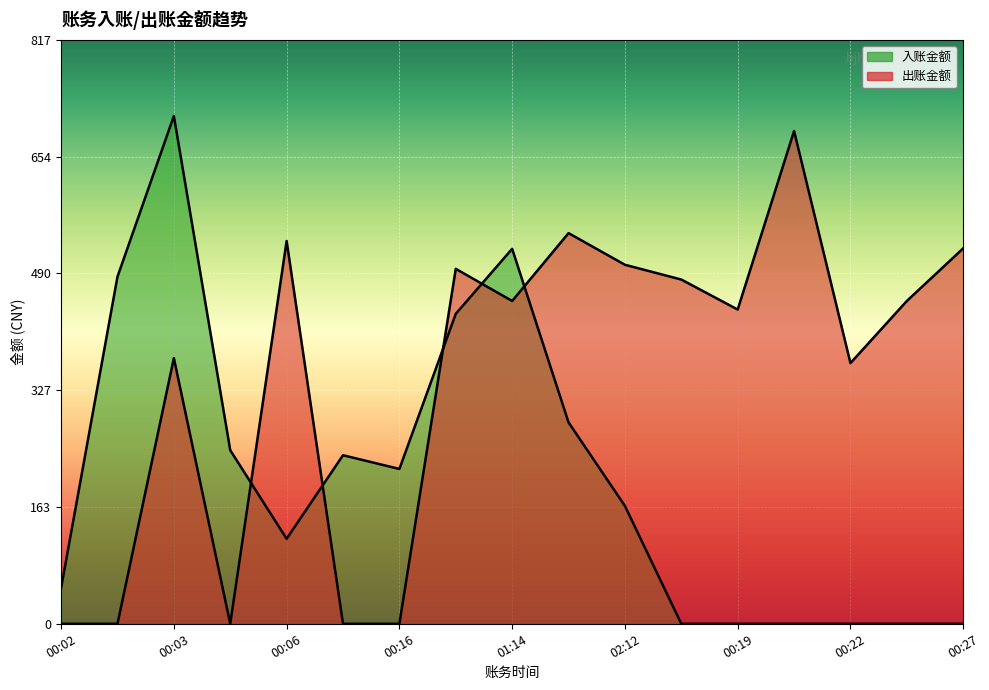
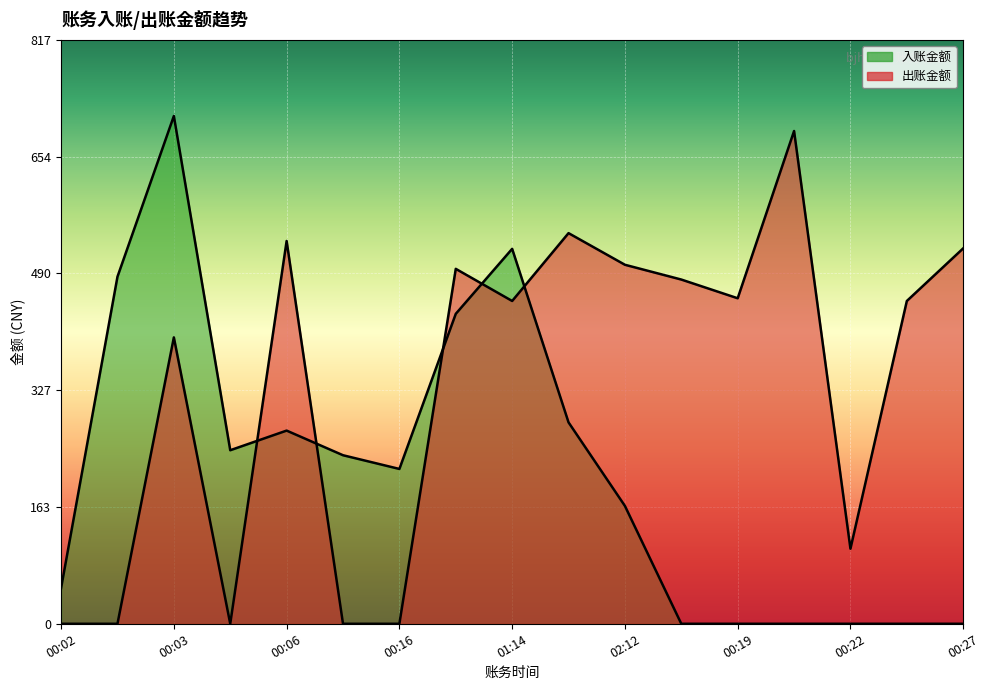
出账金额, 00:03: 370 -> 400
入账金额, 00:06: 120 -> 270
出账金额, 00:19: 440 -> 460
出账金额, 00:22: 370 -> 110
